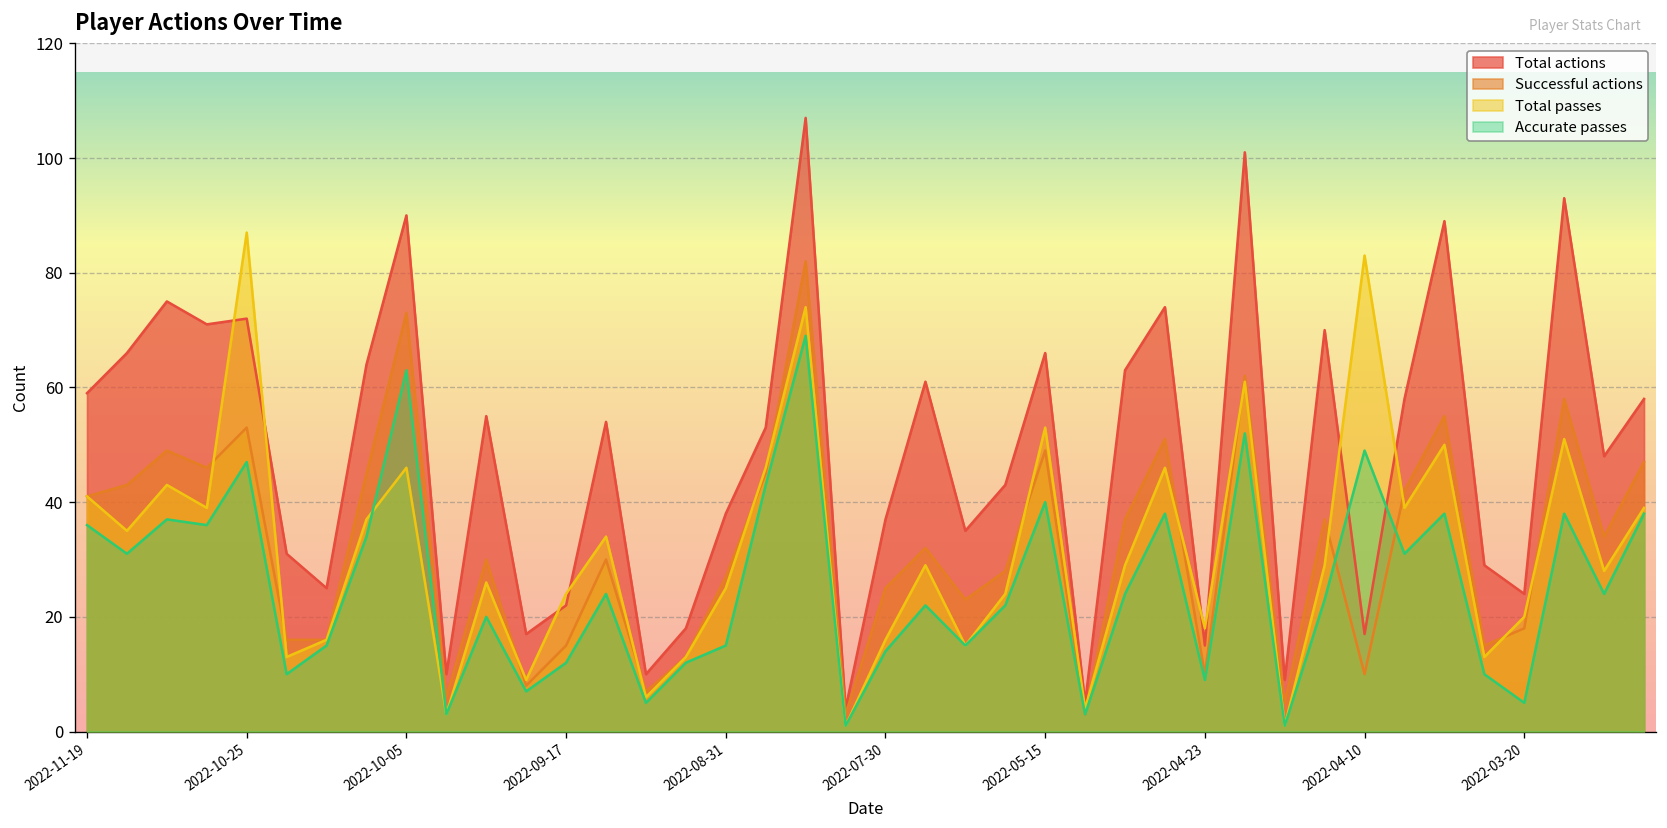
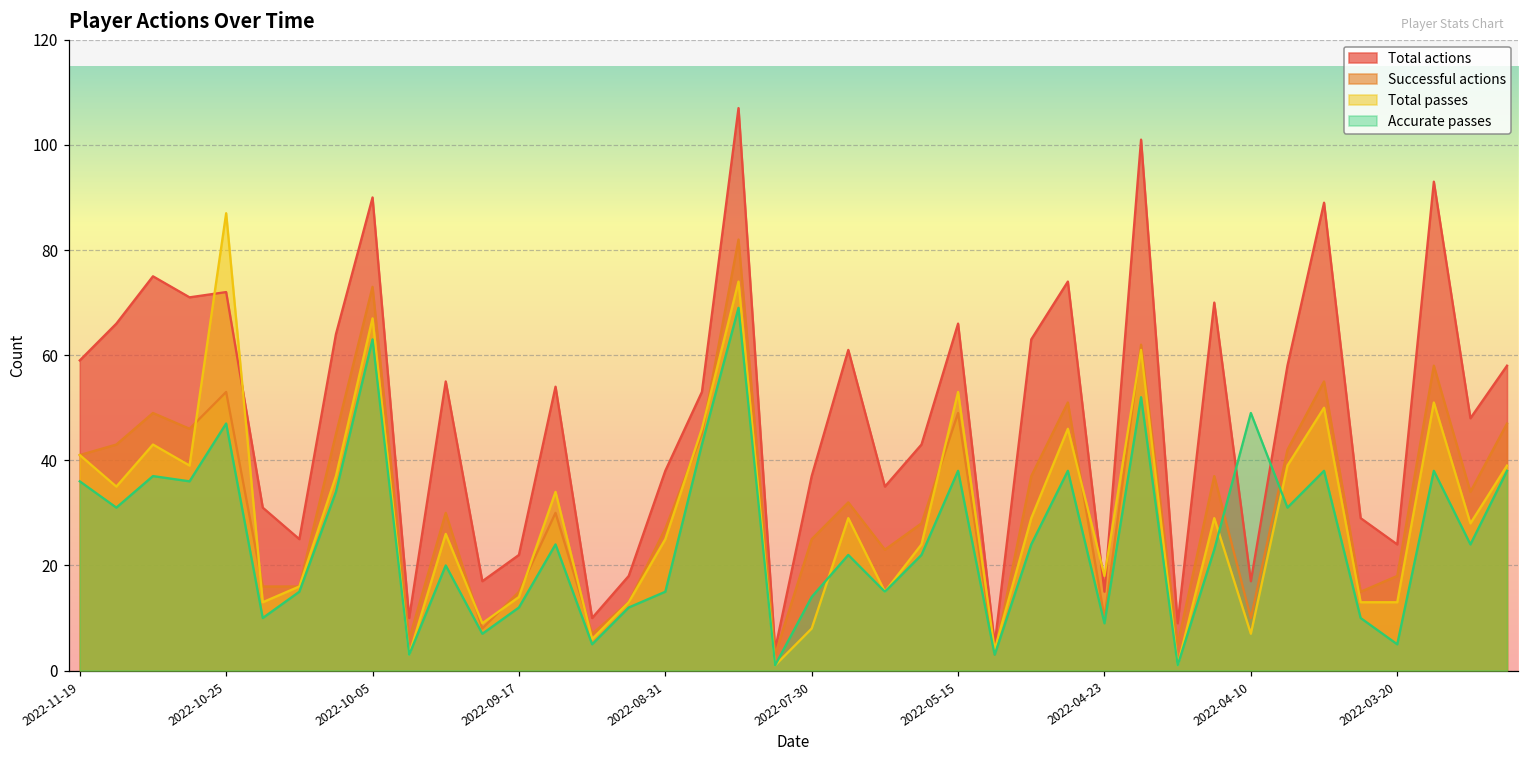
Total passes, 2022-10-05: 46 -> 67
Total passes, 2022-09-17: 24 -> 14
Total passes, 2022-07-30: 16 -> 8
Accurate passes, 2022-05-15: 40 -> 38
Total passes, 2022-04-10: 83 -> 7
Total passes, 2022-03-20: 20 -> 13
